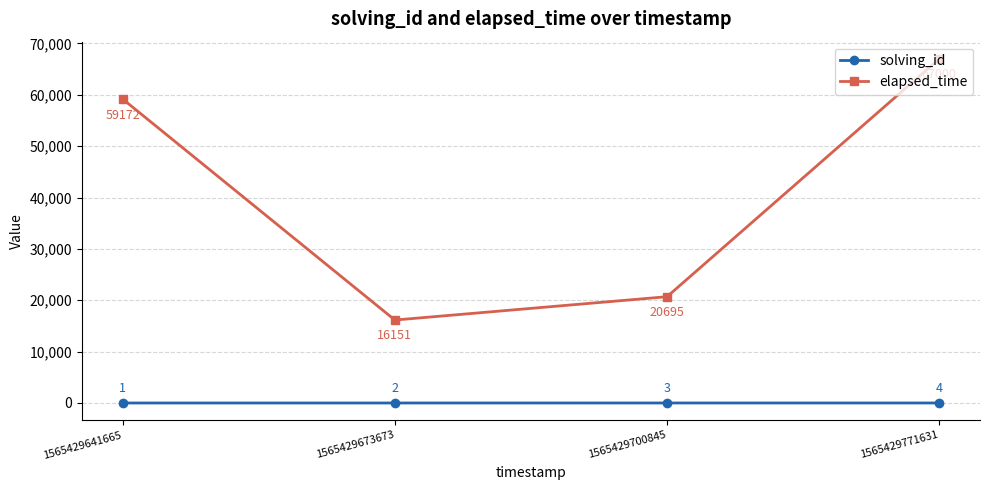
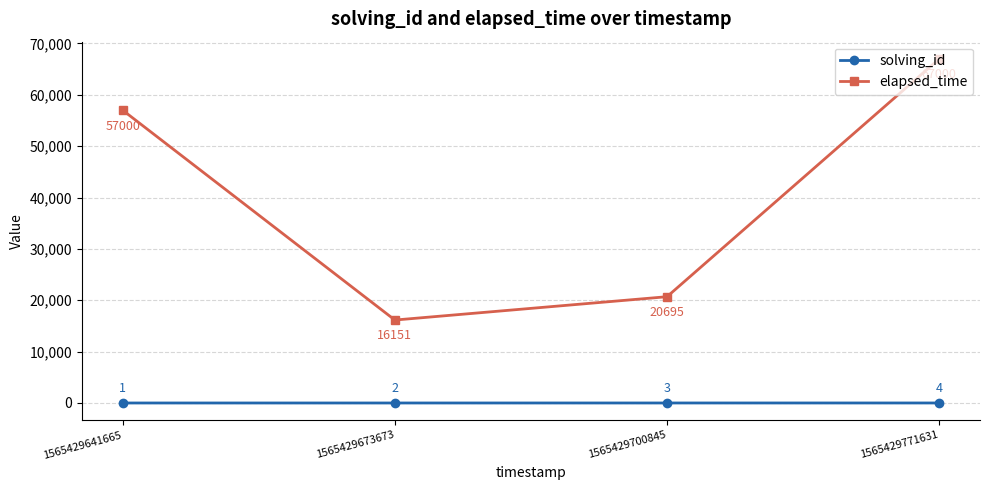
elapsed_time, 1565429641665: 59172 -> 57000
